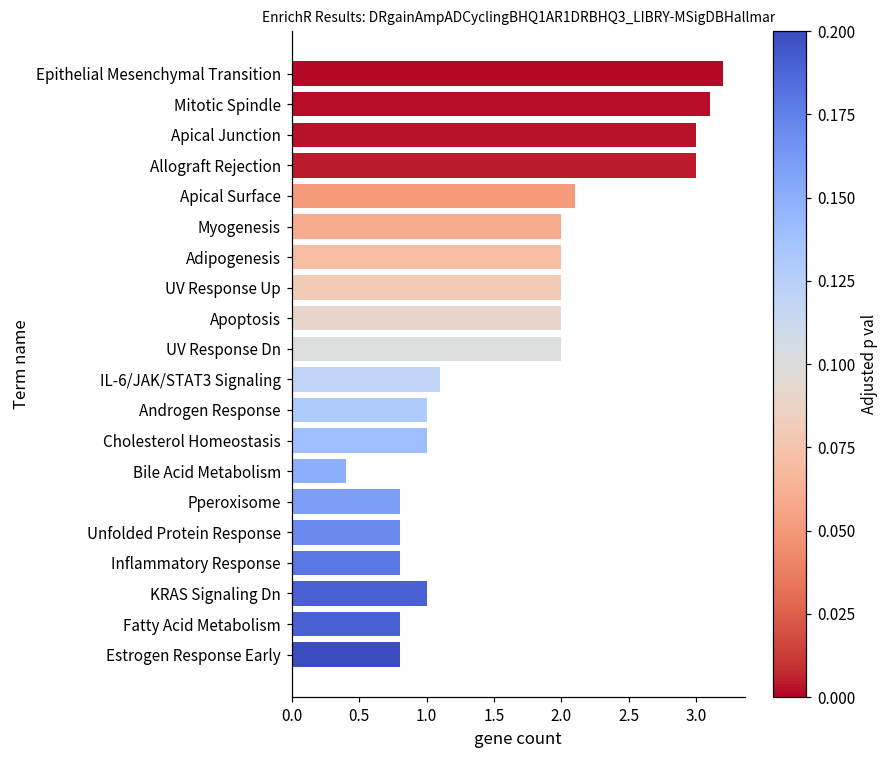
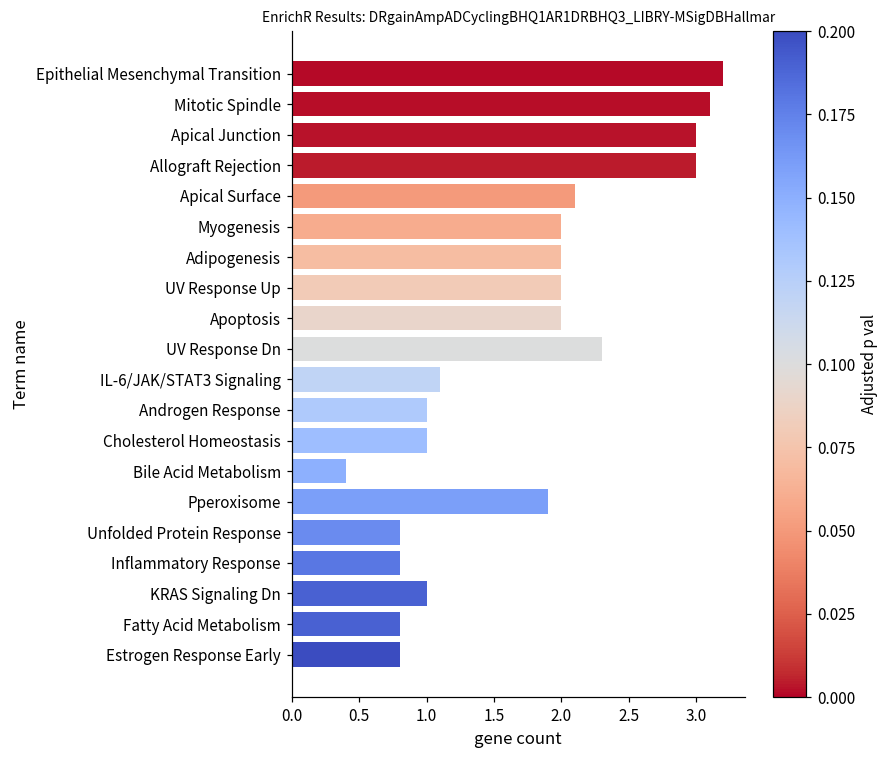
UV Response Dn: 2.0 -> 2.3
Pperoxisome: 0.8 -> 1.9
